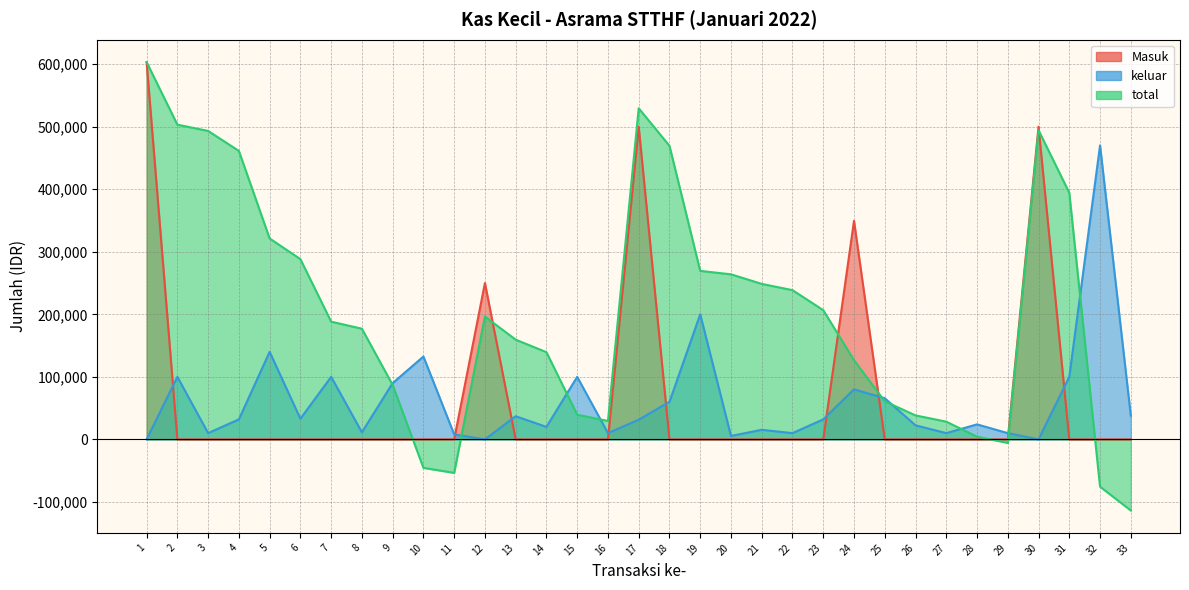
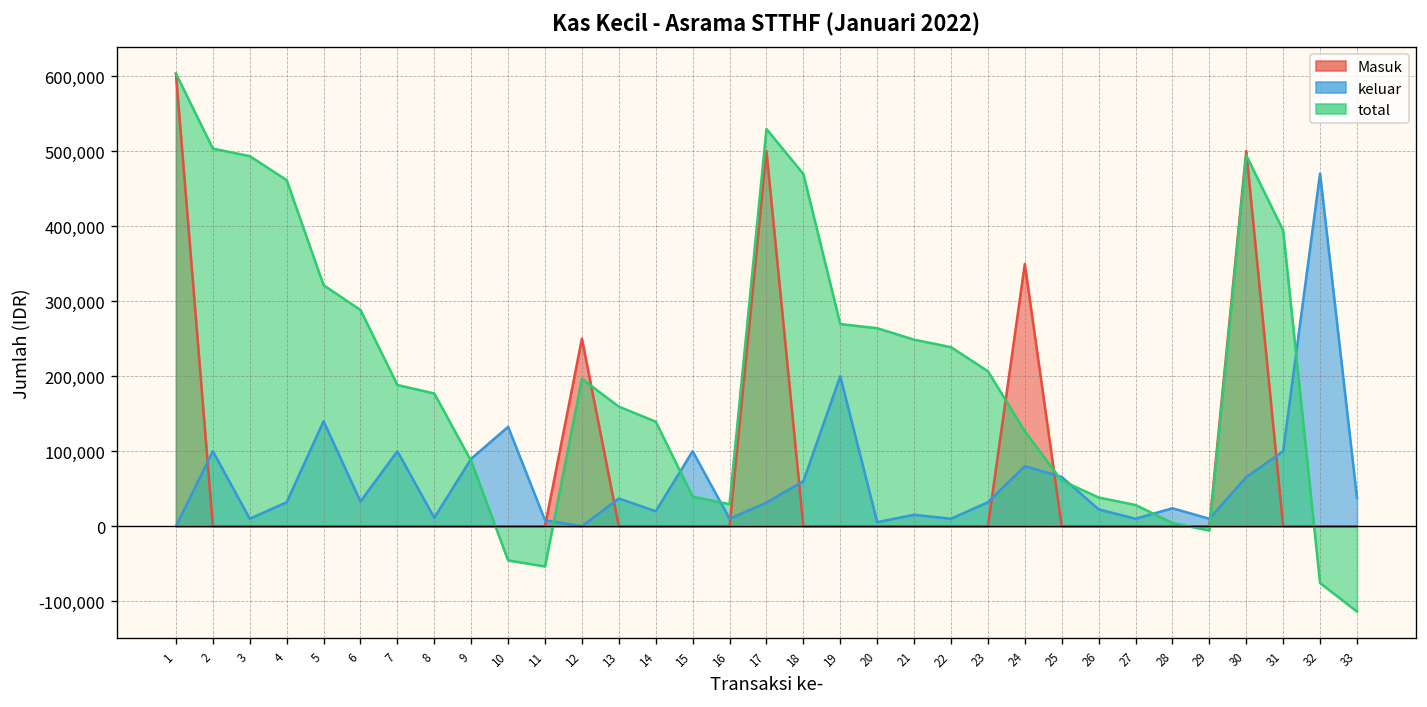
keluar, 30: 0 -> 70,000
